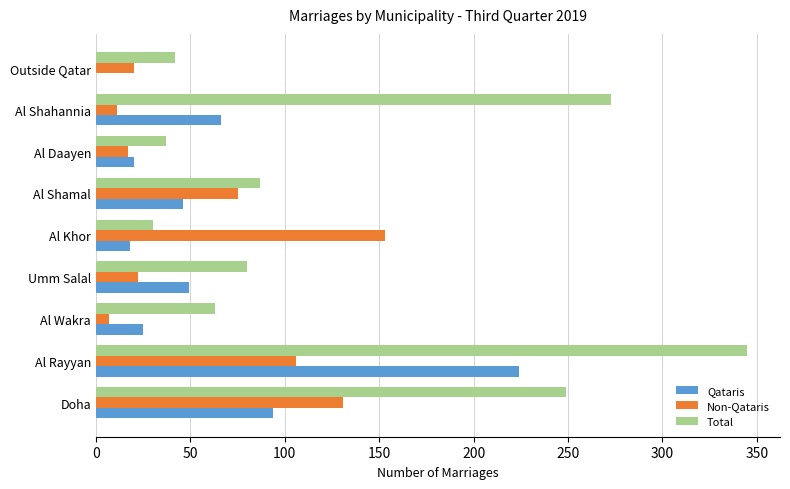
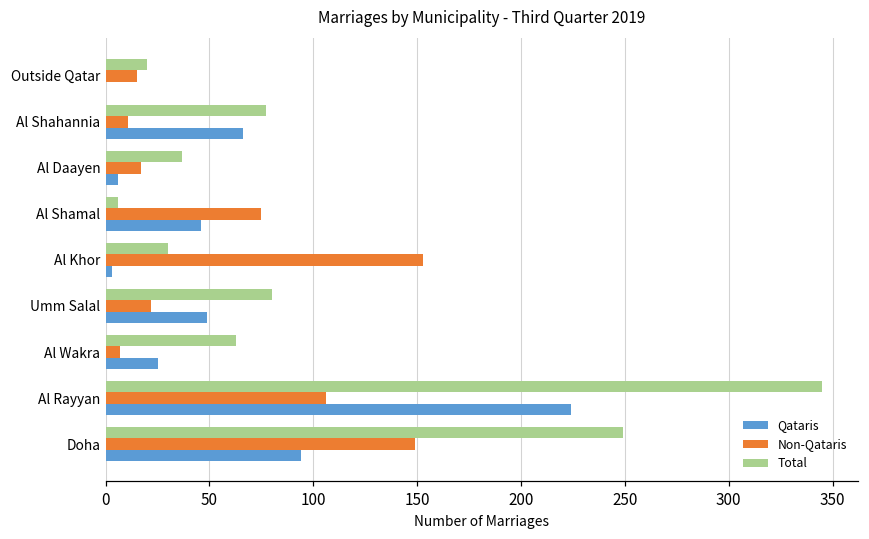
Total, Outside Qatar: 42 -> 20
Non-Qataris, Outside Qatar: 20 -> 15
Total, Al Shahannia: 273 -> 77
Qataris, Al Daayen: 20 -> 6
Total, Al Shamal: 87 -> 6
Qataris, Al Khor: 18 -> 3
Non-Qataris, Doha: 131 -> 149
